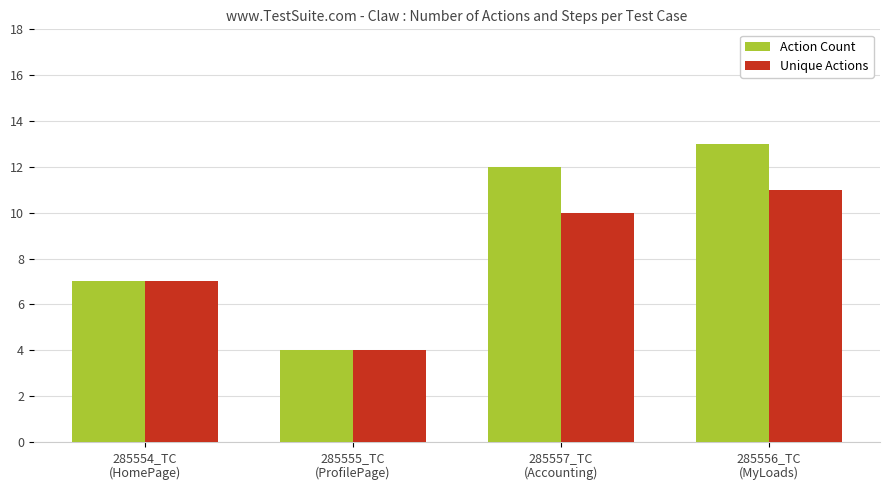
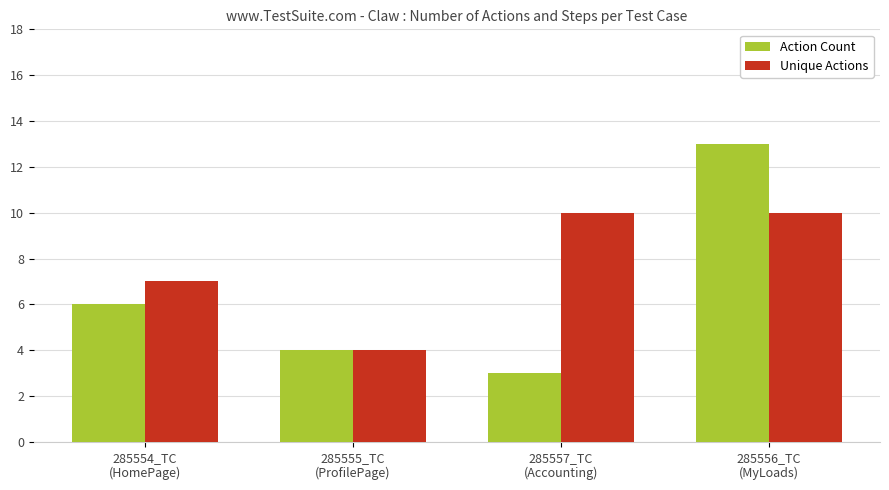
Action Count, 285554_TC (HomePage): 7 -> 6
Action Count, 285557_TC (Accounting): 12 -> 3
Unique Actions, 285556_TC (MyLoads): 11 -> 10
